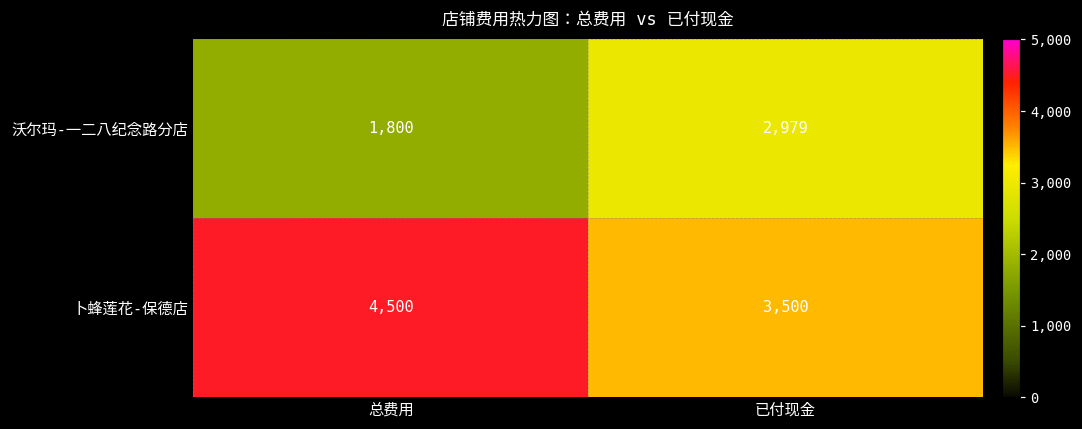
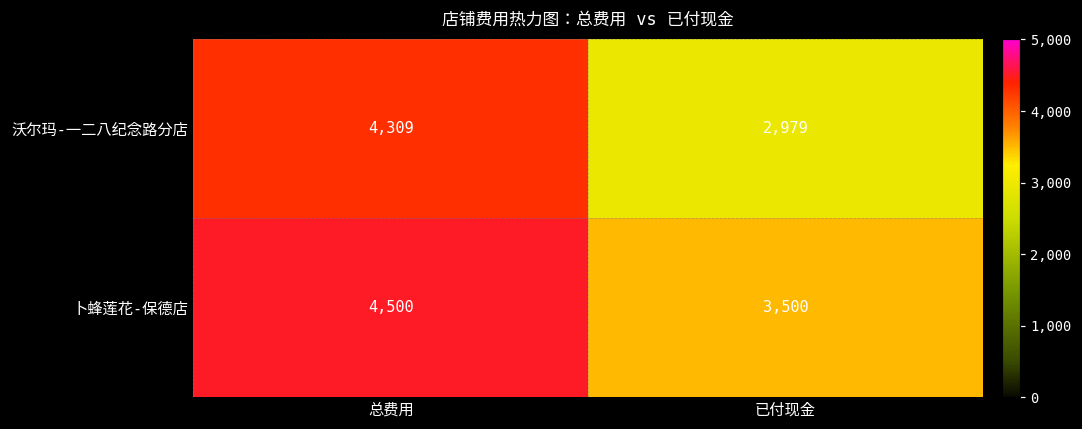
沃尔玛-一二八纪念路分店, 总费用: 1,800 -> 4,309
